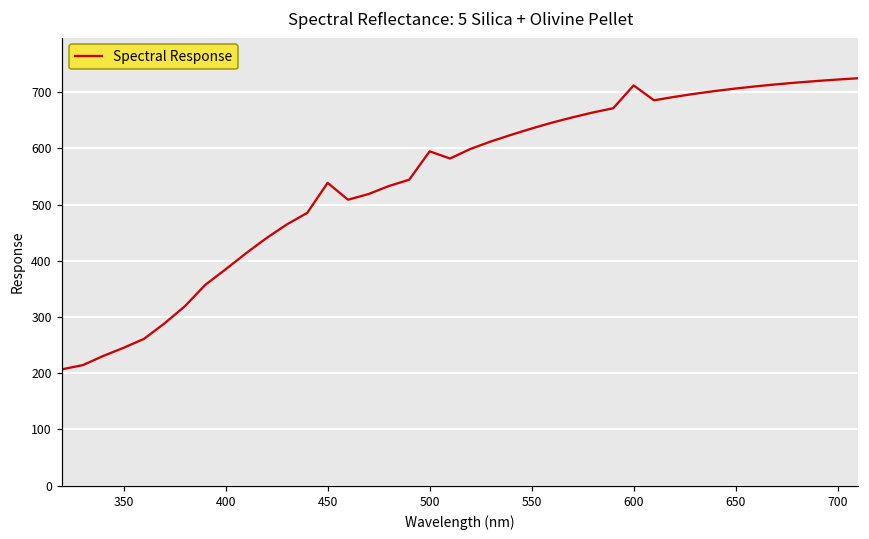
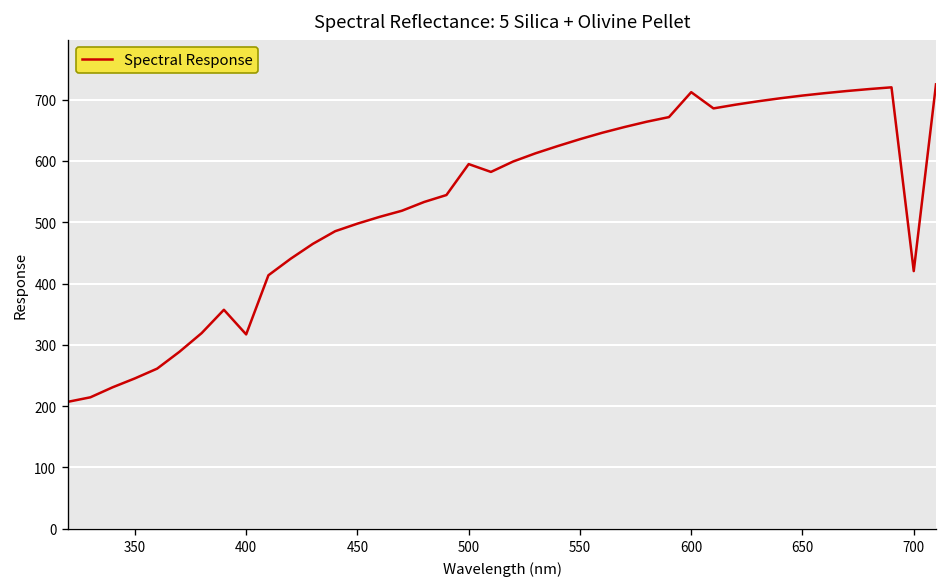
400: 380 -> 320
450: 540 -> 500
700: 720 -> 420
